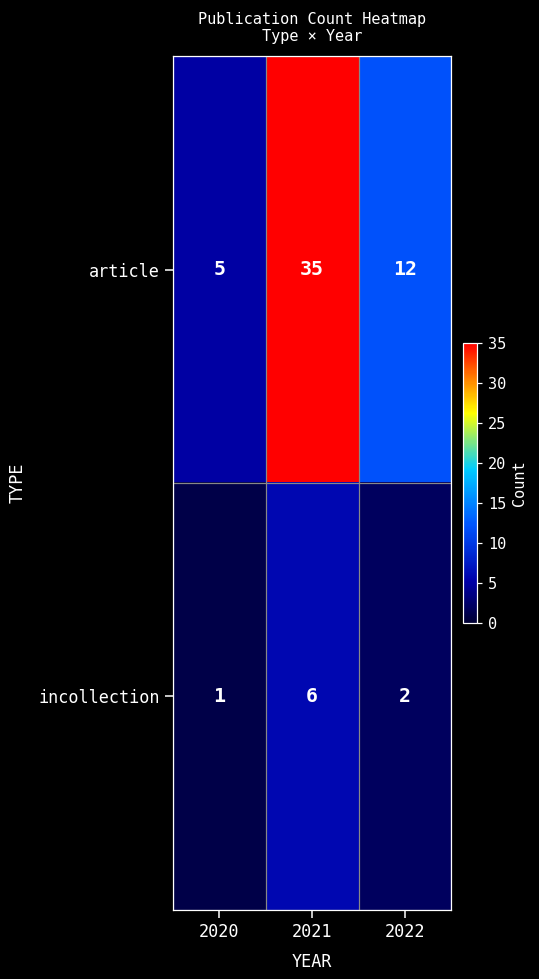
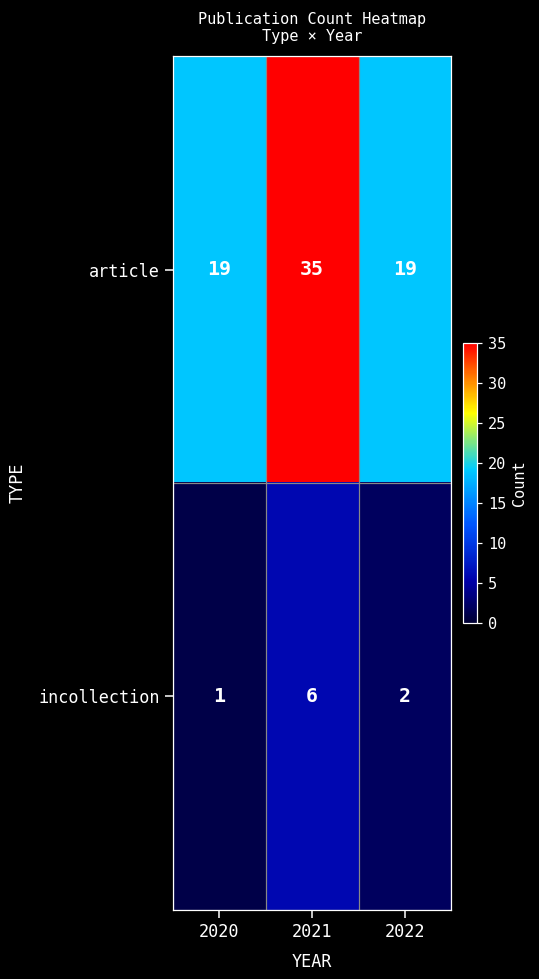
article, 2020: 5 -> 19
article, 2022: 12 -> 19
